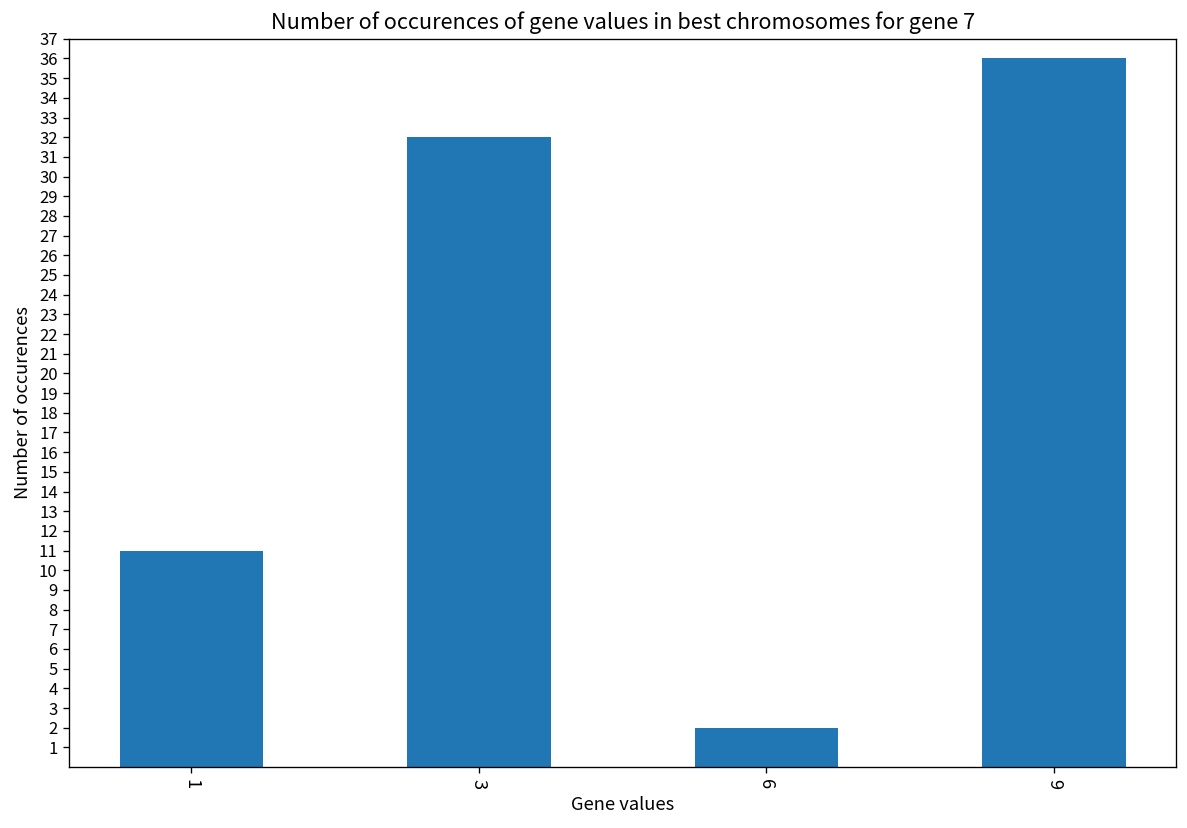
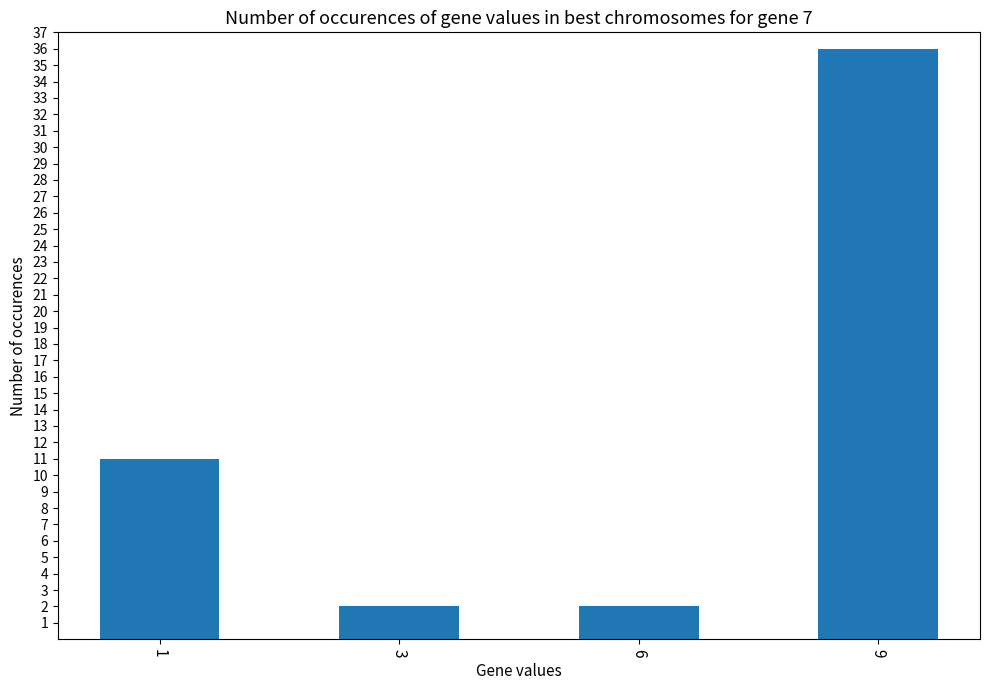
3: 32 -> 2
